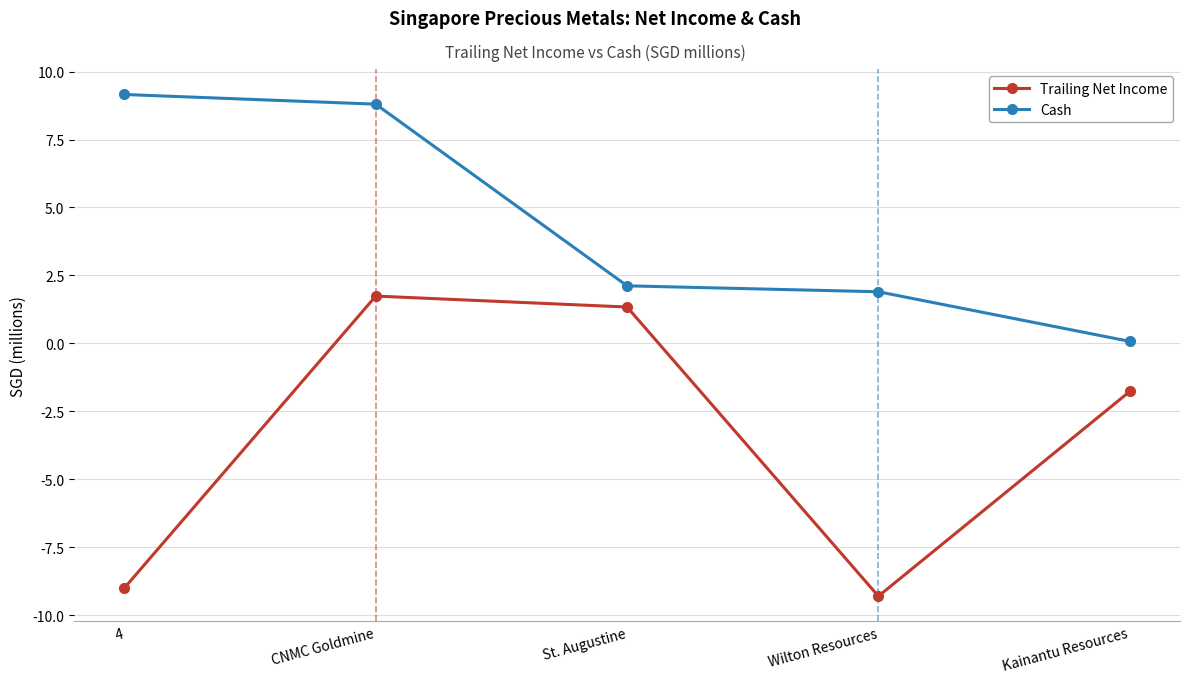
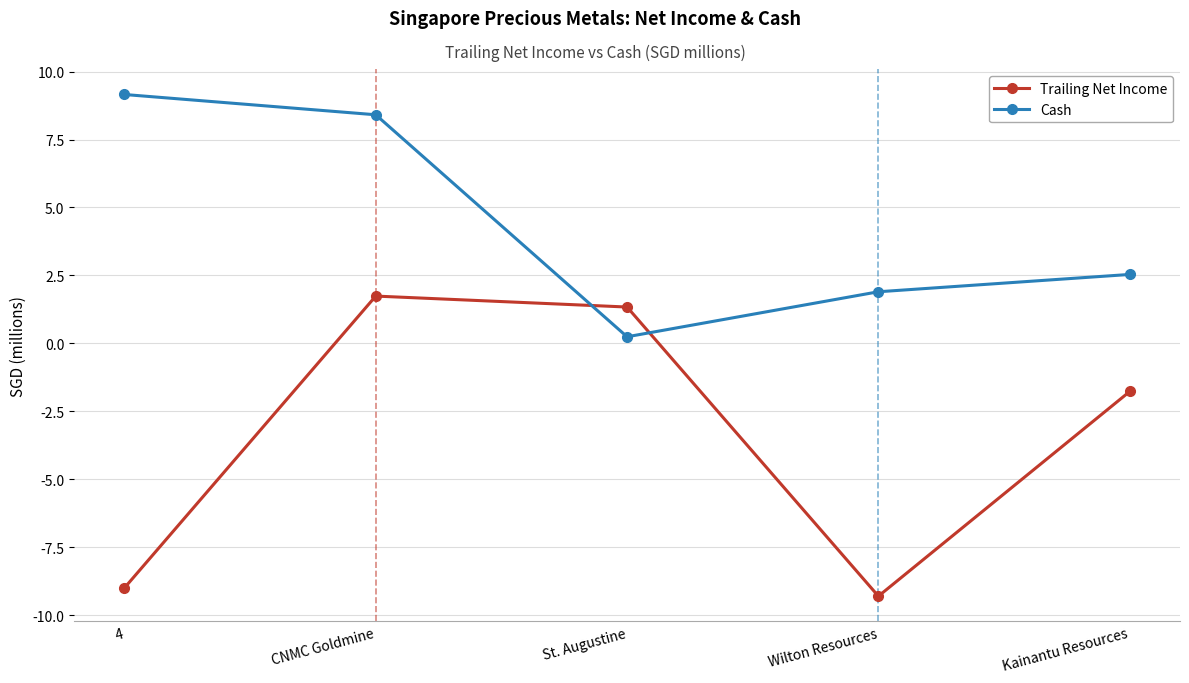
Cash, CNMC Goldmine: 8.8 -> 8.4
Cash, St. Augustine: 2.1 -> 0.2
Cash, Kainantu Resources: 0.1 -> 2.5
